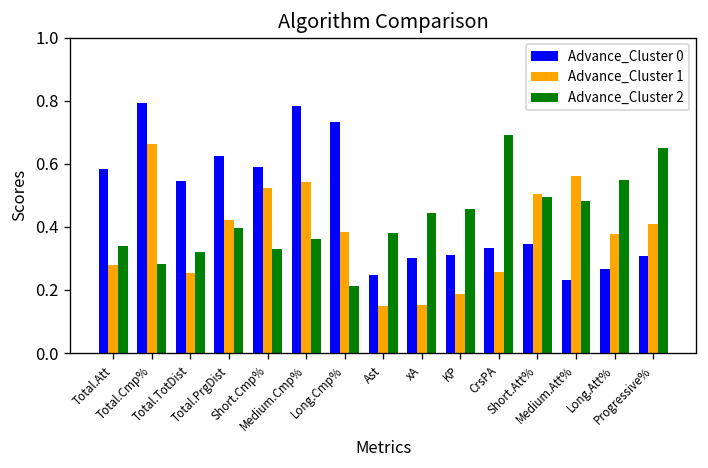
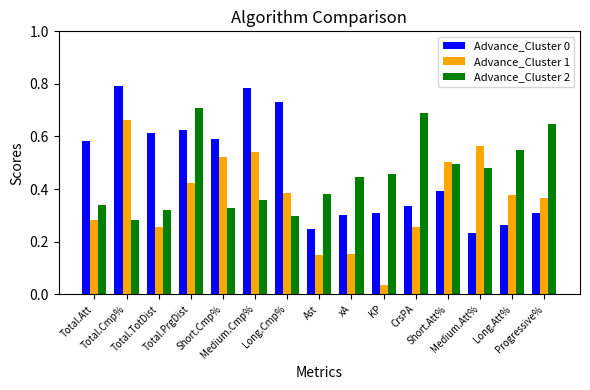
Advance_Cluster 0, Total.TotDist: 0.55 -> 0.61
Advance_Cluster 2, Total.PrgDist: 0.40 -> 0.71
Advance_Cluster 2, Long.Cmp%: 0.21 -> 0.30
Advance_Cluster 1, KP: 0.19 -> 0.04
Advance_Cluster 0, Short.Att%: 0.35 -> 0.39
Advance_Cluster 1, Progressive%: 0.41 -> 0.37
